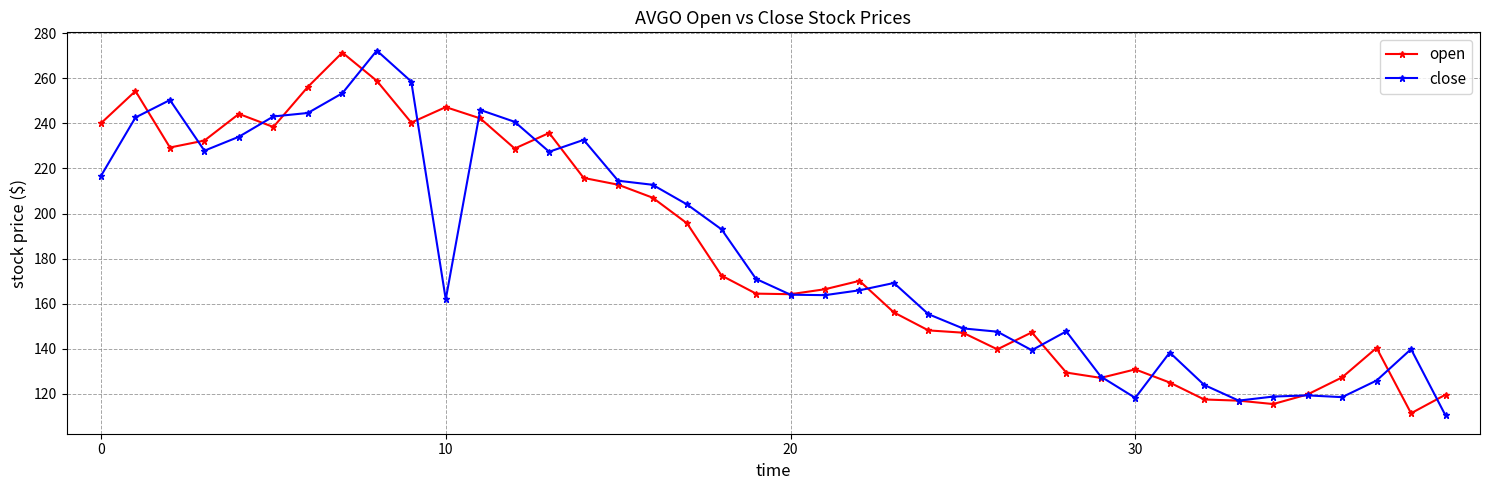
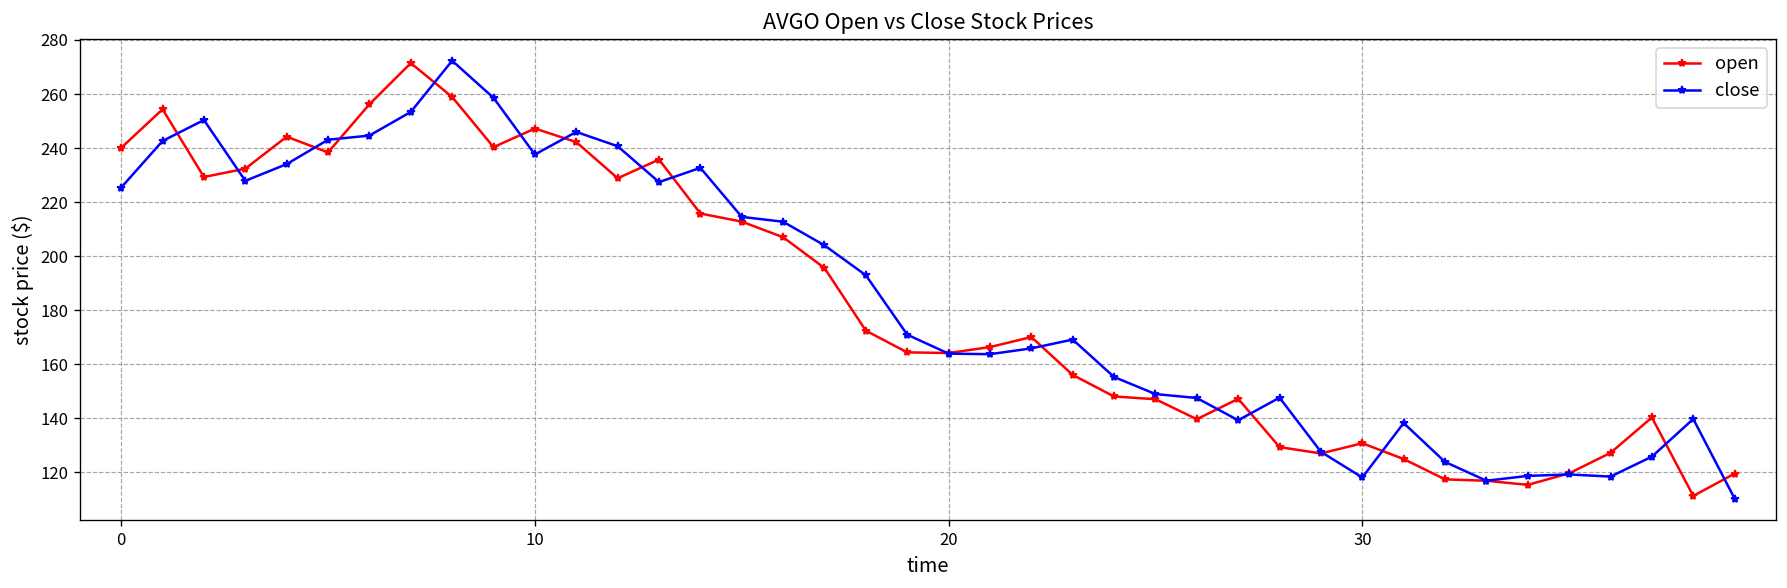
close, 0: 217 -> 225
close, 10: 162 -> 238
